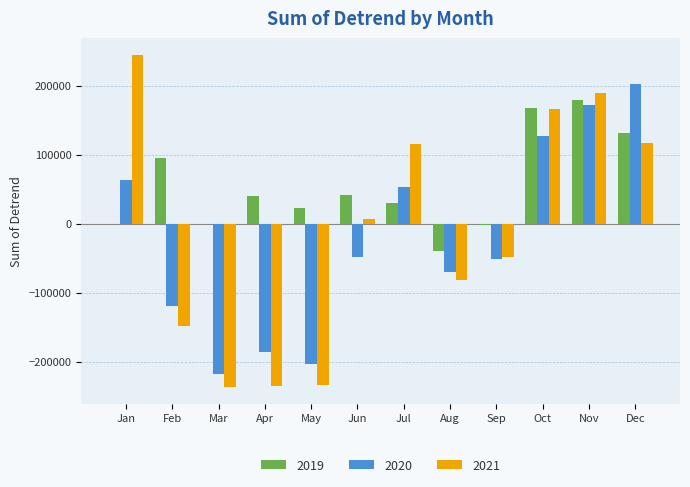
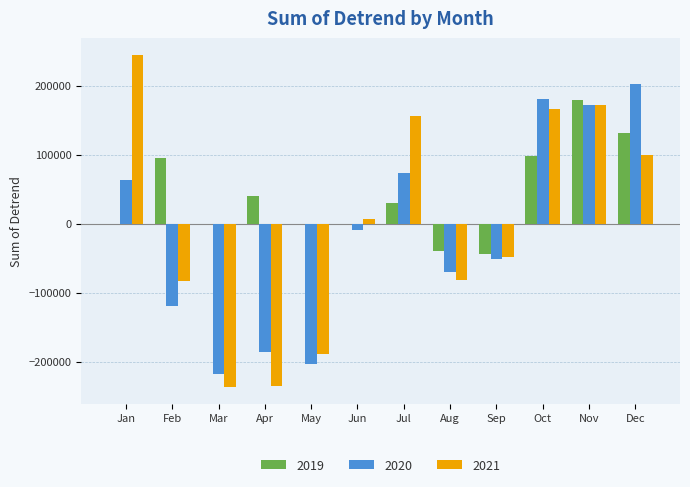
2021, Feb: -150000 -> -80000
2019, May: 20000 -> 0
2021, May: -230000 -> -190000
2019, Jun: 40000 -> 0
2020, Jun: -50000 -> -10000
2020, Jul: 50000 -> 70000
2021, Jul: 120000 -> 160000
2019, Sep: 0 -> -40000
2019, Oct: 170000 -> 100000
2020, Oct: 130000 -> 180000
2021, Nov: 190000 -> 170000
2021, Dec: 120000 -> 100000
